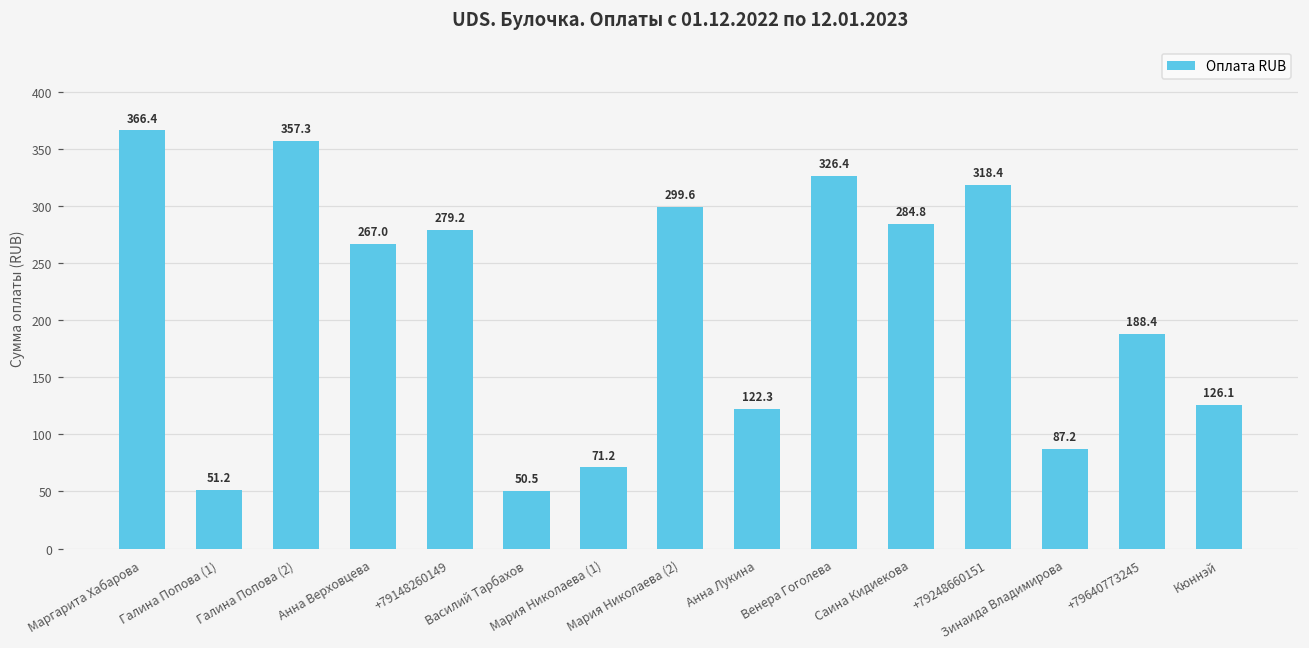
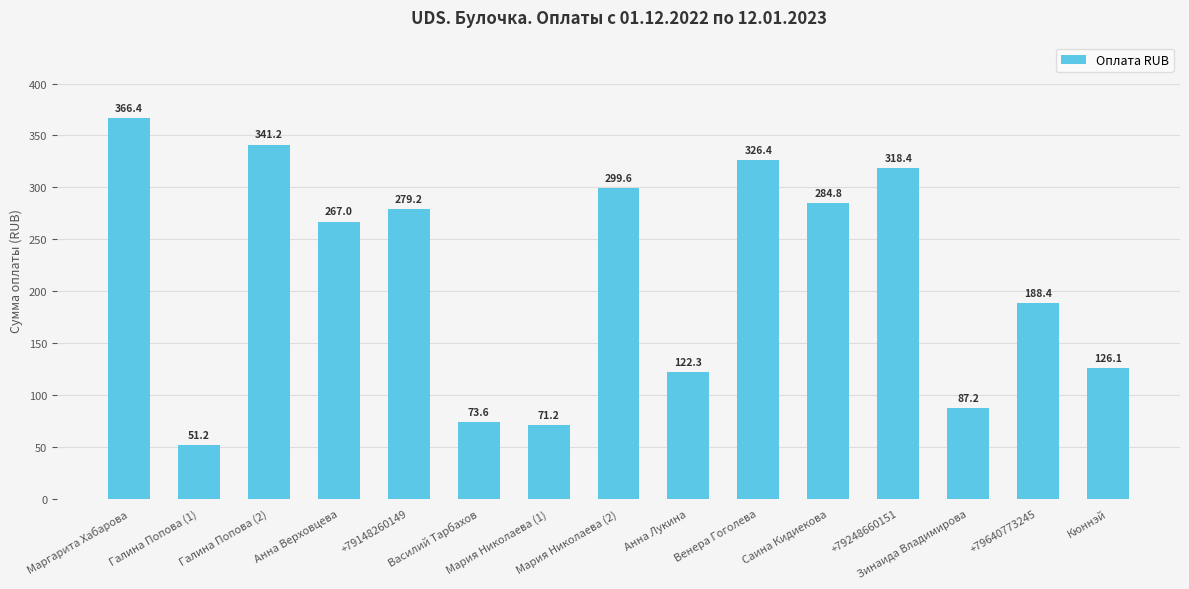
Галина Попова (2): 357.3 -> 341.2
Василий Тарбахов: 50.5 -> 73.6
